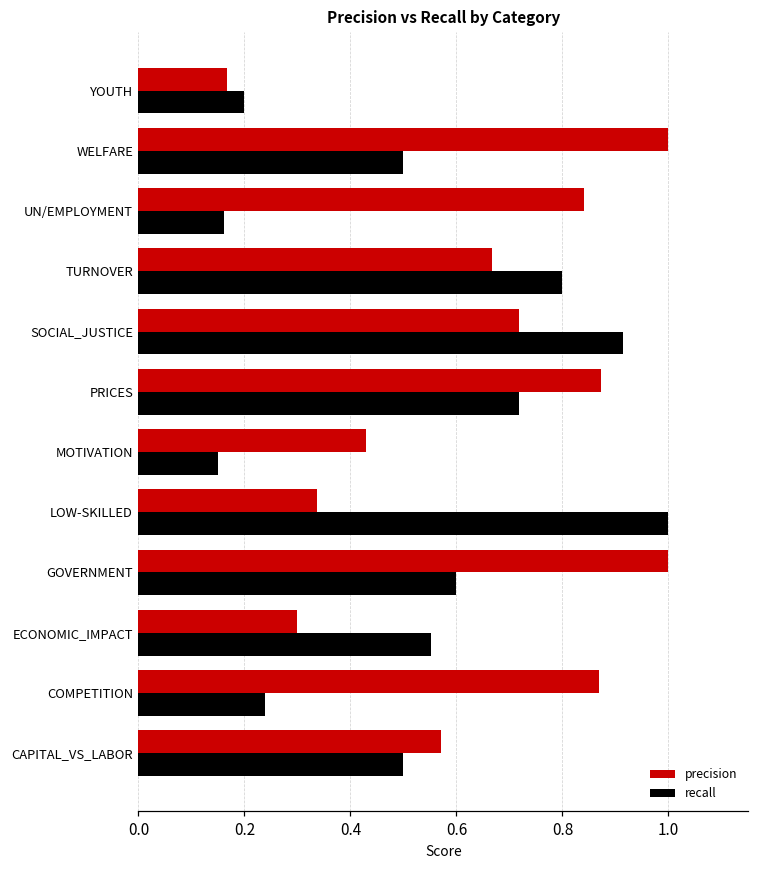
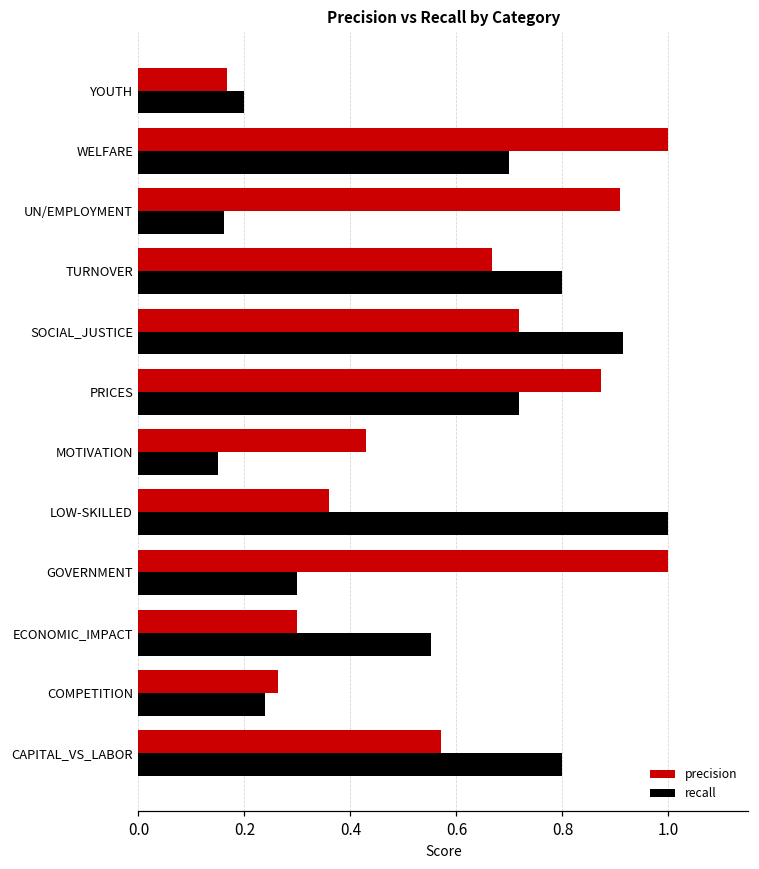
recall, WELFARE: 0.5 -> 0.7
precision, UN/EMPLOYMENT: 0.84 -> 0.91
precision, LOW-SKILLED: 0.34 -> 0.36
recall, GOVERNMENT: 0.6 -> 0.3
precision, COMPETITION: 0.87 -> 0.26
recall, CAPITAL_VS_LABOR: 0.5 -> 0.8
